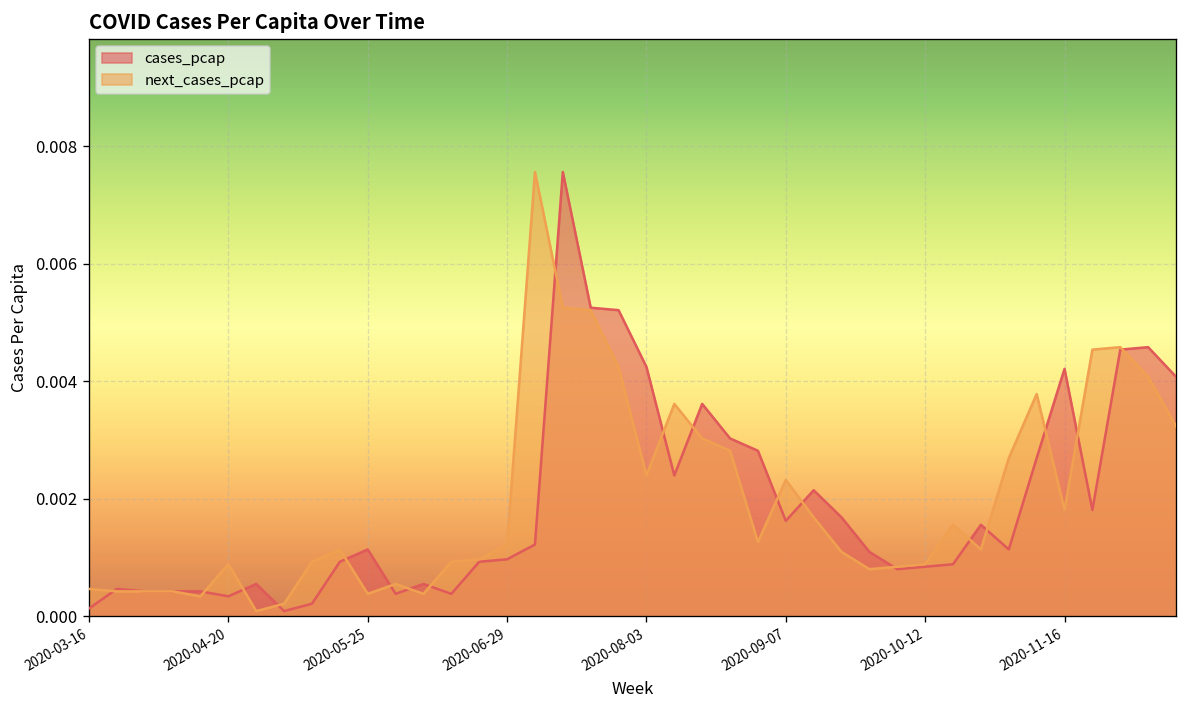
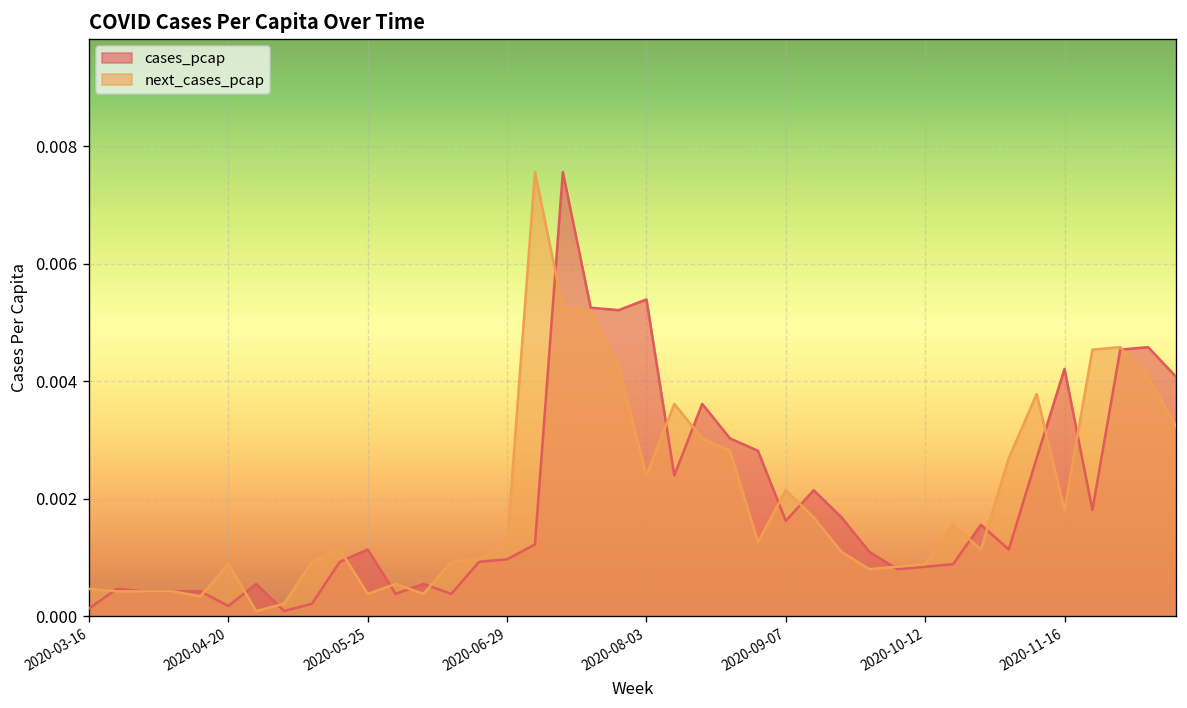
cases_pcap, 2020-04-20: 0.0003 -> 0.0002
cases_pcap, 2020-08-03: 0.0042 -> 0.0054
next_cases_pcap, 2020-09-07: 0.0023 -> 0.0021
